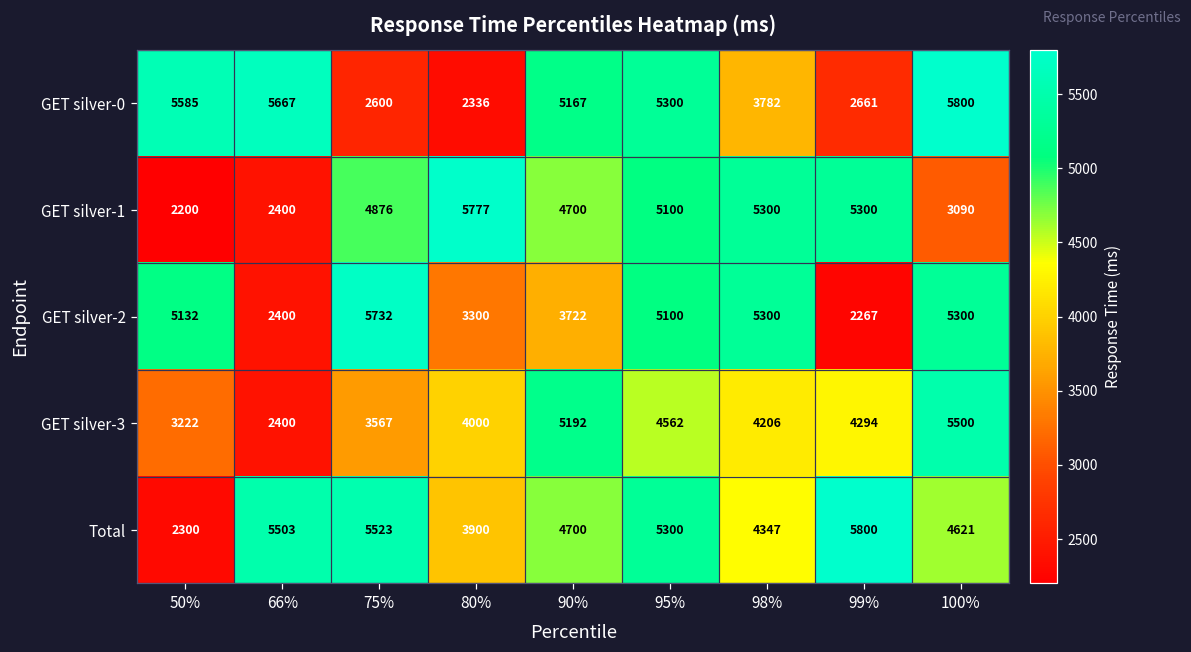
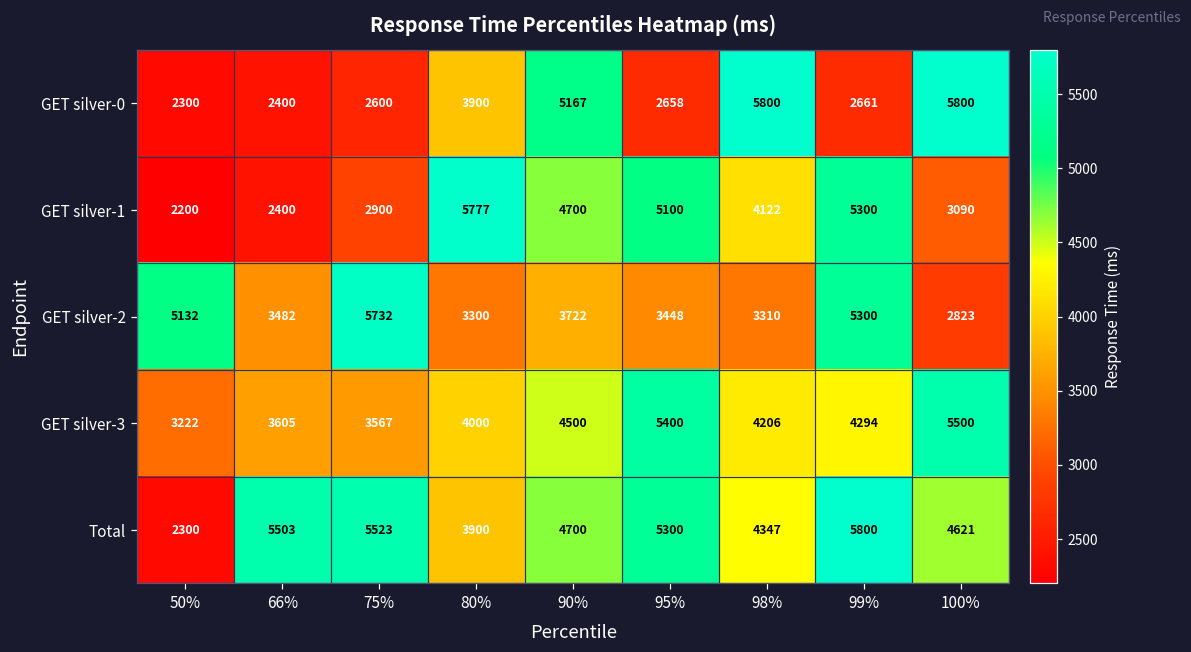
GET silver-0, 50%: 5585 -> 2300
GET silver-0, 66%: 5667 -> 2400
GET silver-0, 80%: 2336 -> 3900
GET silver-0, 95%: 5300 -> 2658
GET silver-0, 98%: 3782 -> 5800
GET silver-1, 75%: 4876 -> 2900
GET silver-1, 98%: 5300 -> 4122
GET silver-2, 66%: 2400 -> 3482
GET silver-2, 95%: 5100 -> 3448
GET silver-2, 98%: 5300 -> 3310
GET silver-2, 99%: 2267 -> 5300
GET silver-2, 100%: 5300 -> 2823
GET silver-3, 66%: 2400 -> 3605
GET silver-3, 90%: 5192 -> 4500
GET silver-3, 95%: 4562 -> 5400
